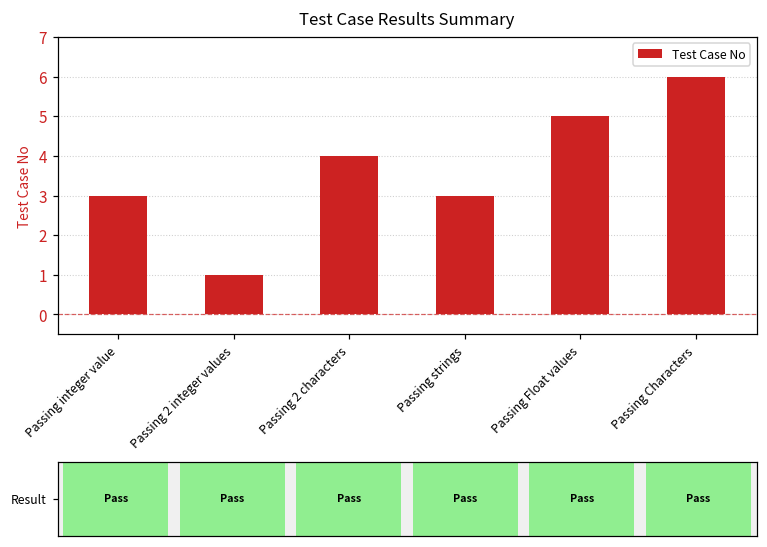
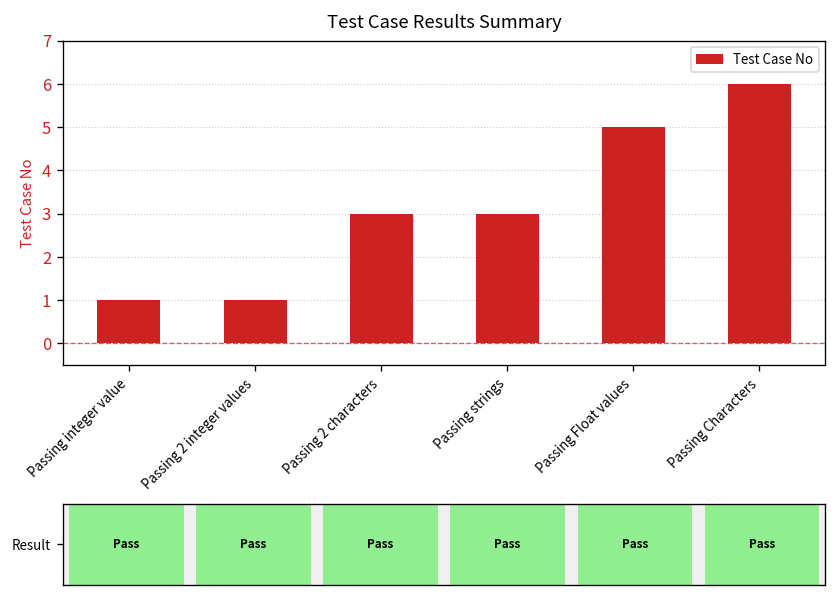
Test Case Results Summary, Passing integer value: 3 -> 1
Test Case Results Summary, Passing 2 characters: 4 -> 3
